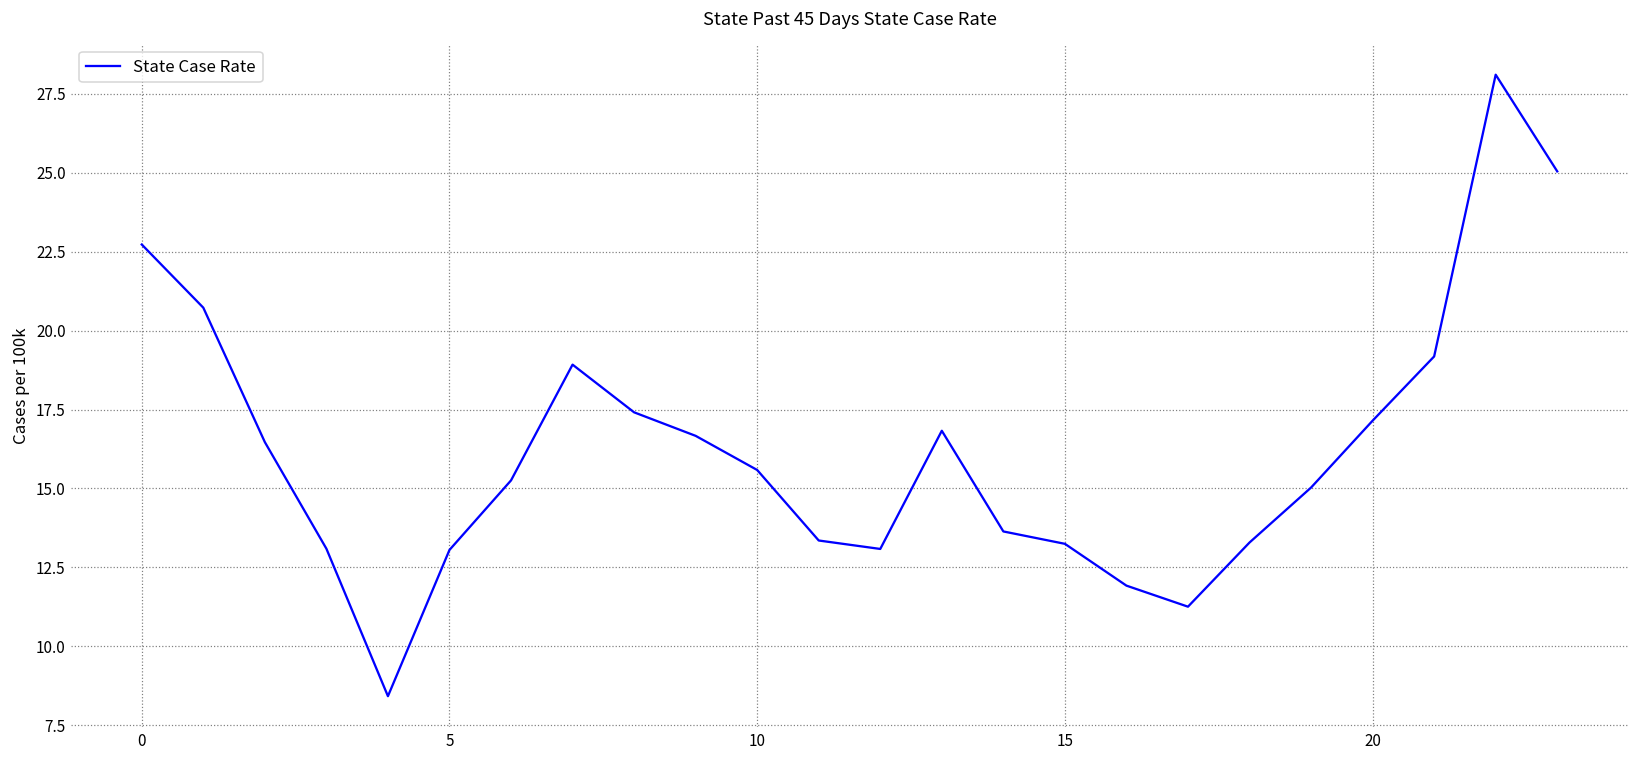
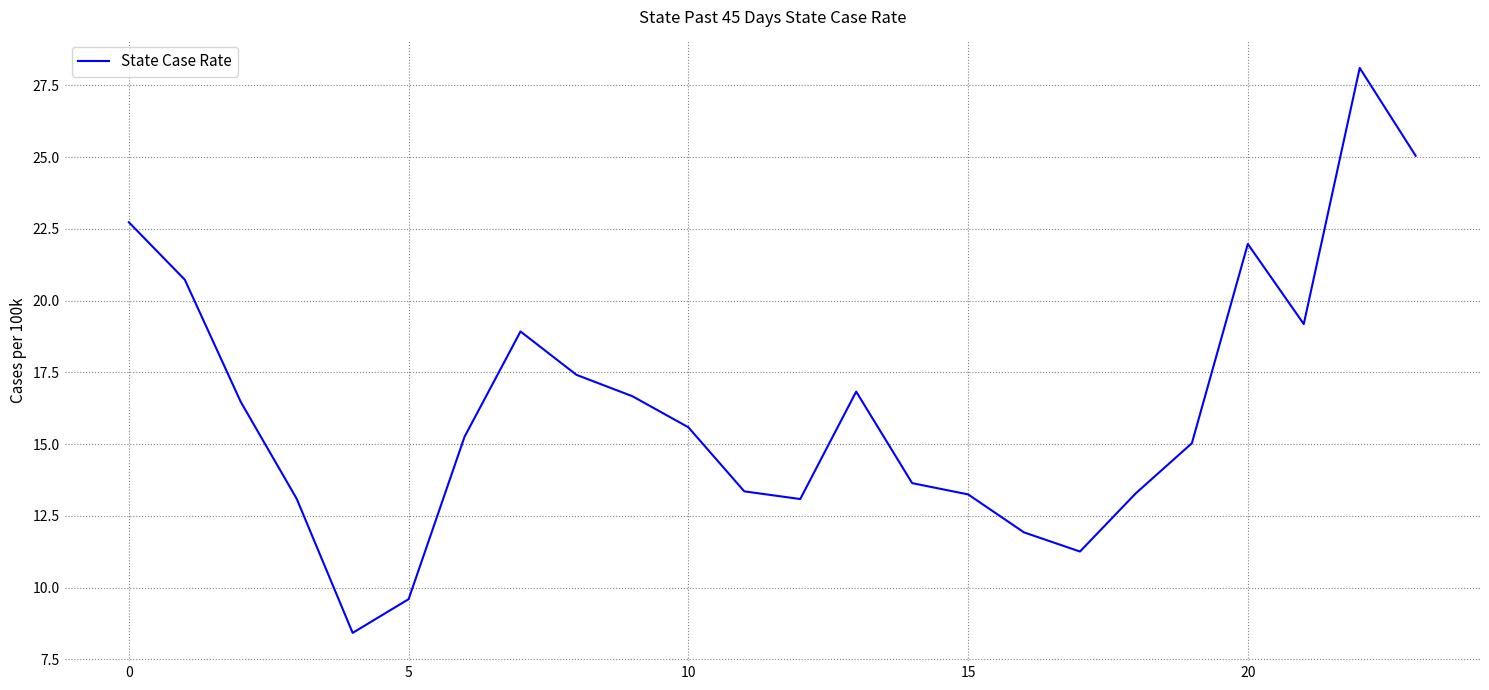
5: 13.1 -> 9.6
20: 17.1 -> 22.0
